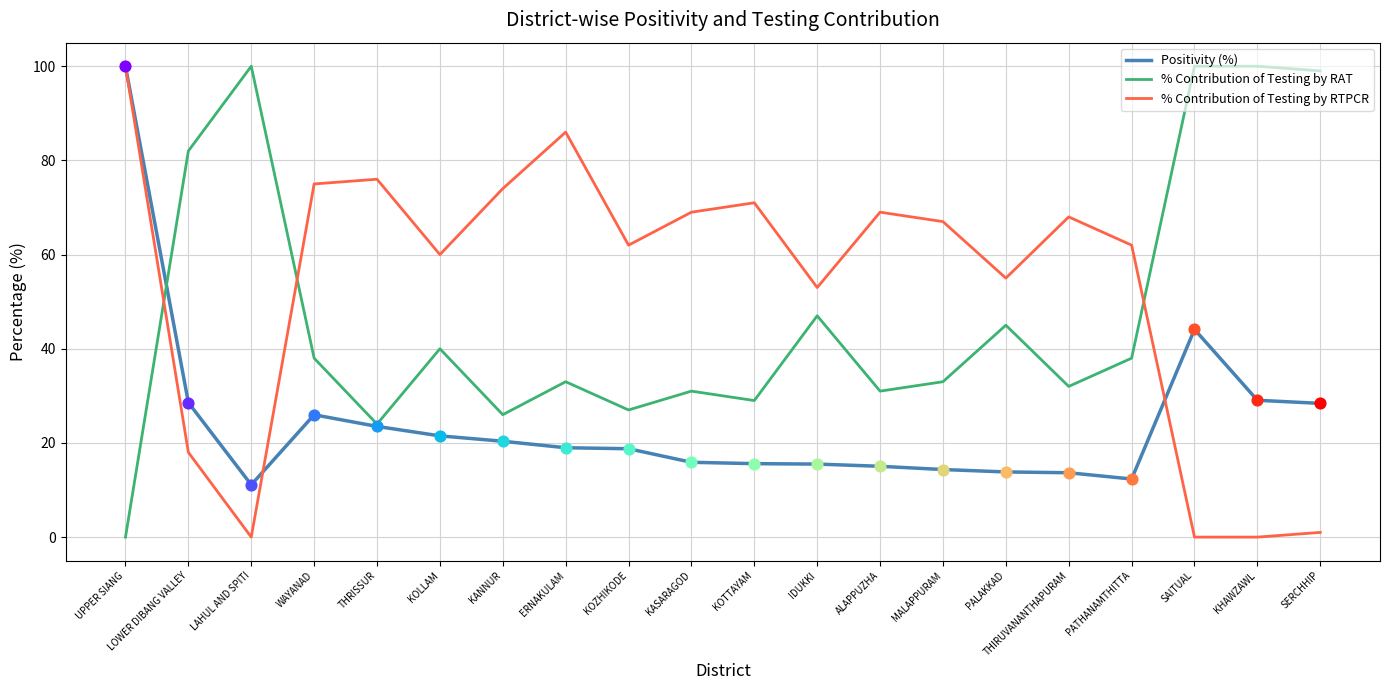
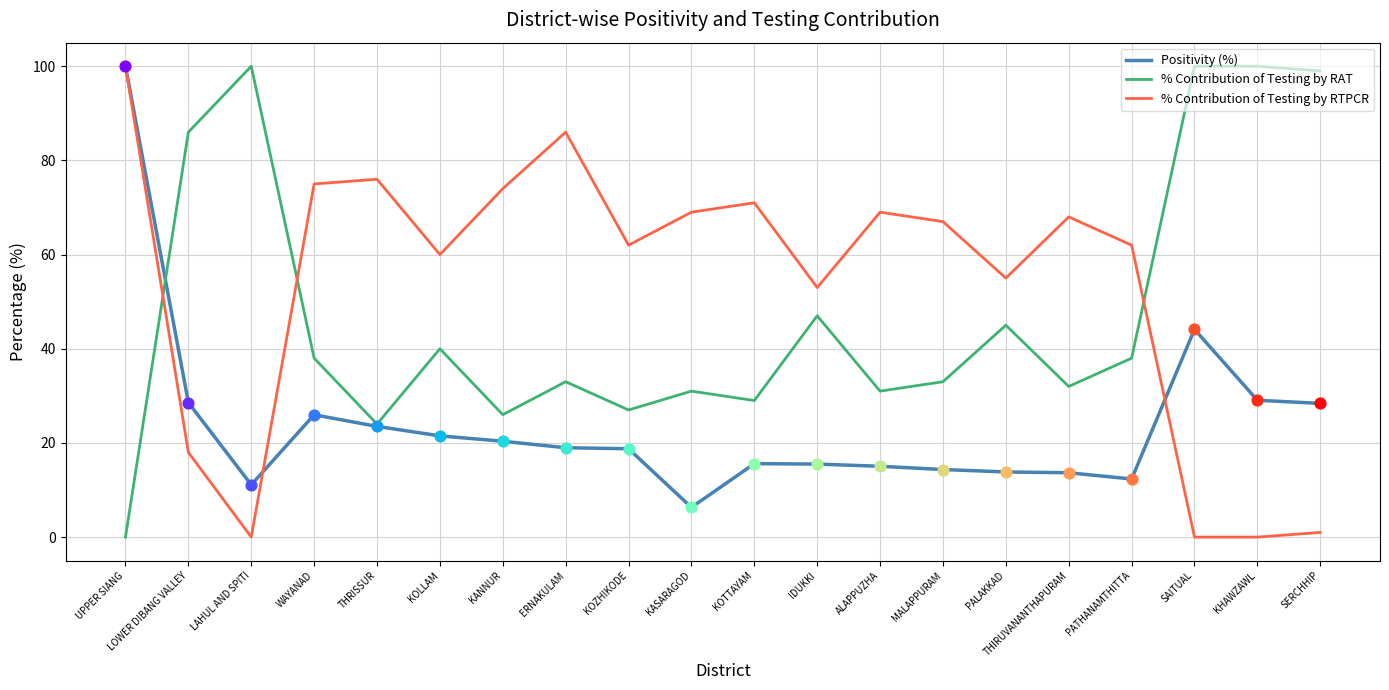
% Contribution of Testing by RAT, LOWER DIBANG VALLEY: 82 -> 86
Positivity (%), KASARAGOD: 16 -> 6
